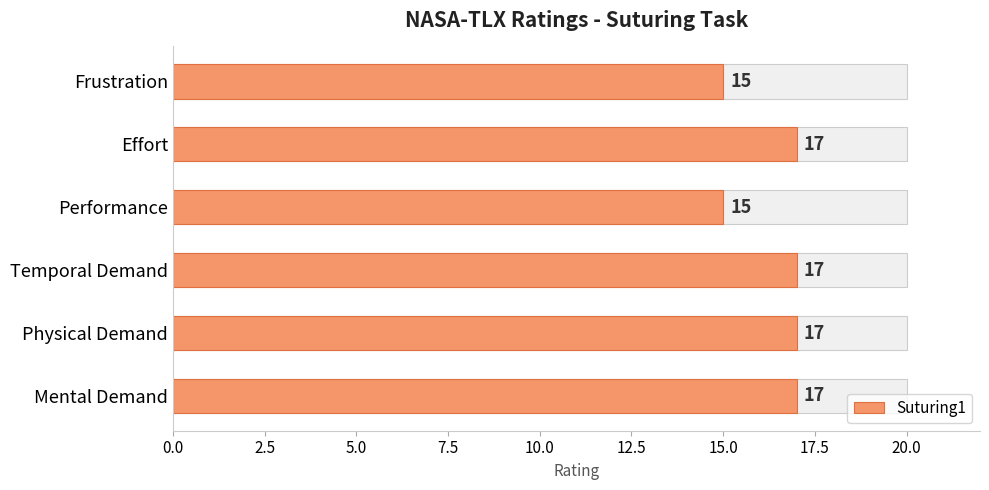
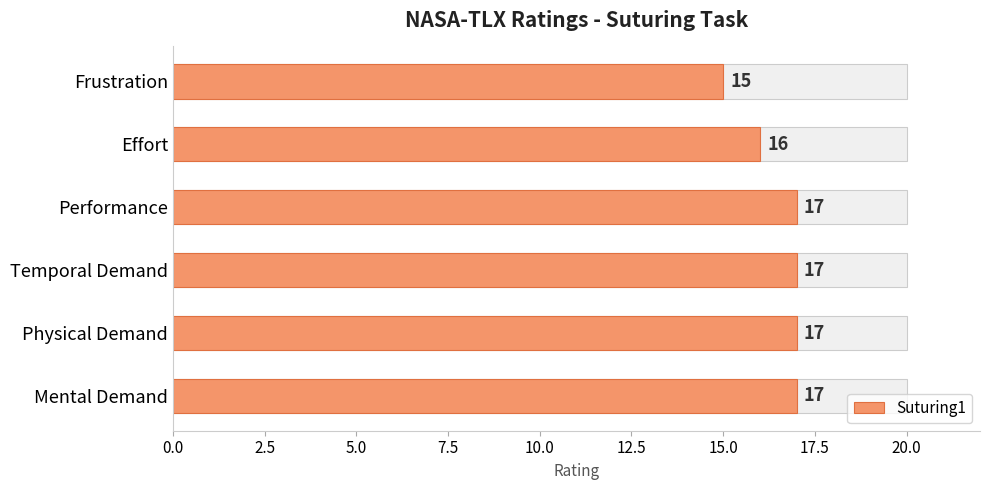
Suturing1, Effort: 17 -> 16
Suturing1, Performance: 15 -> 17
